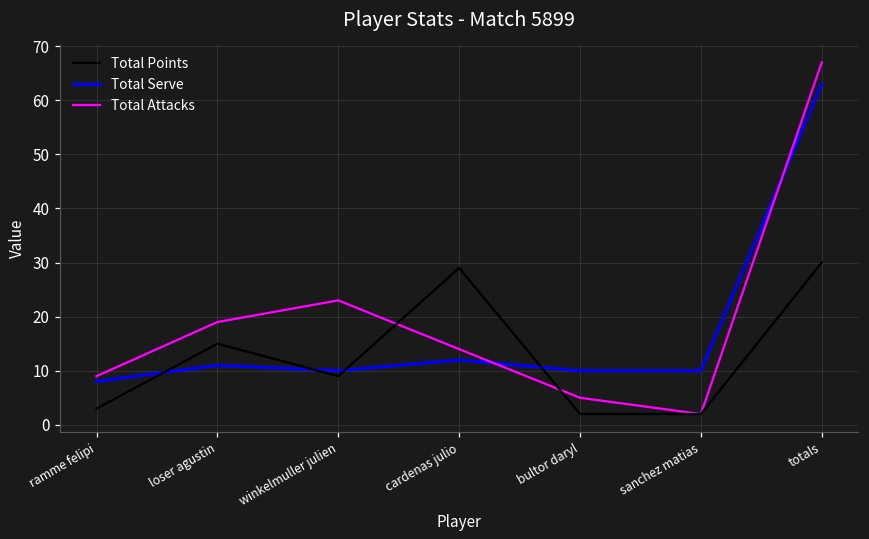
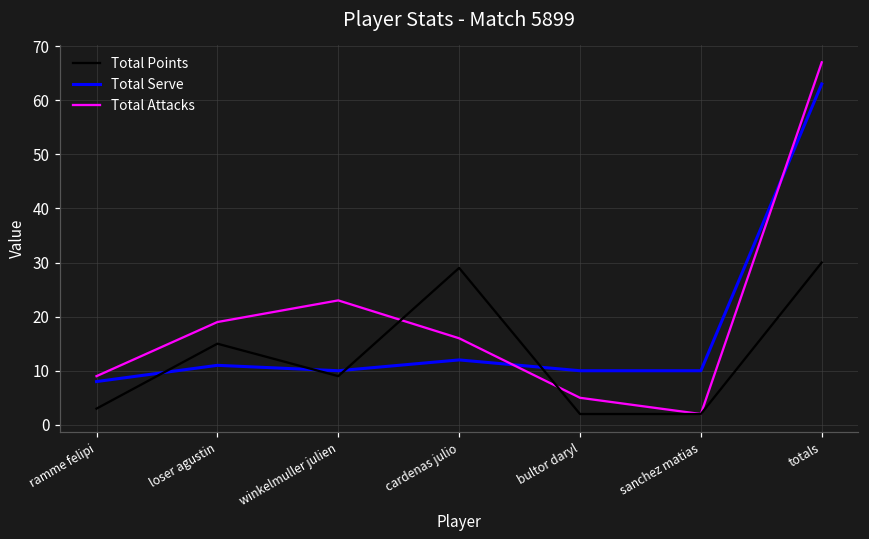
Total Attacks, cardenas julio: 14 -> 16
